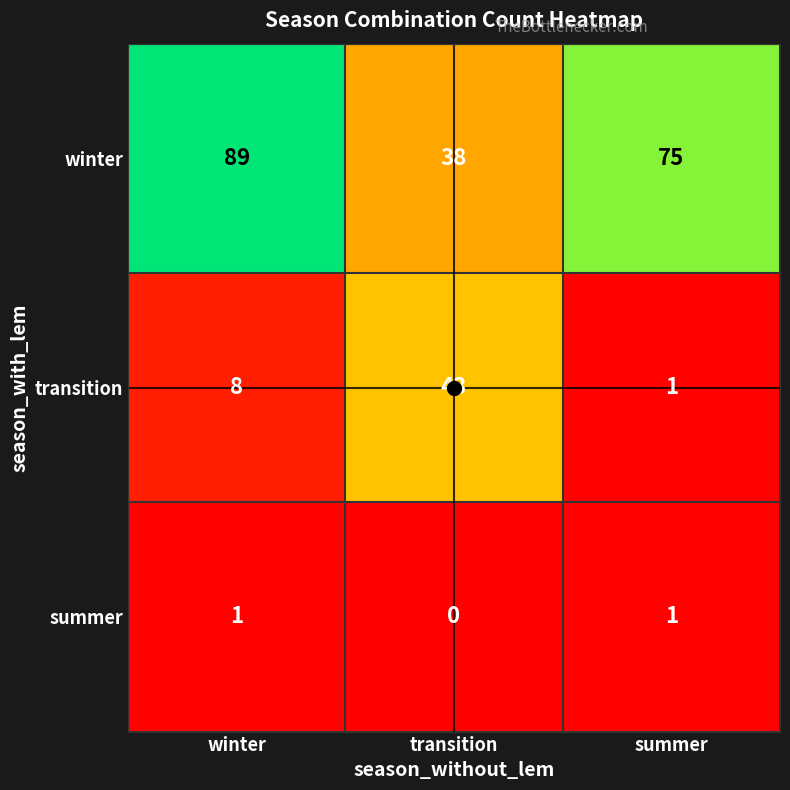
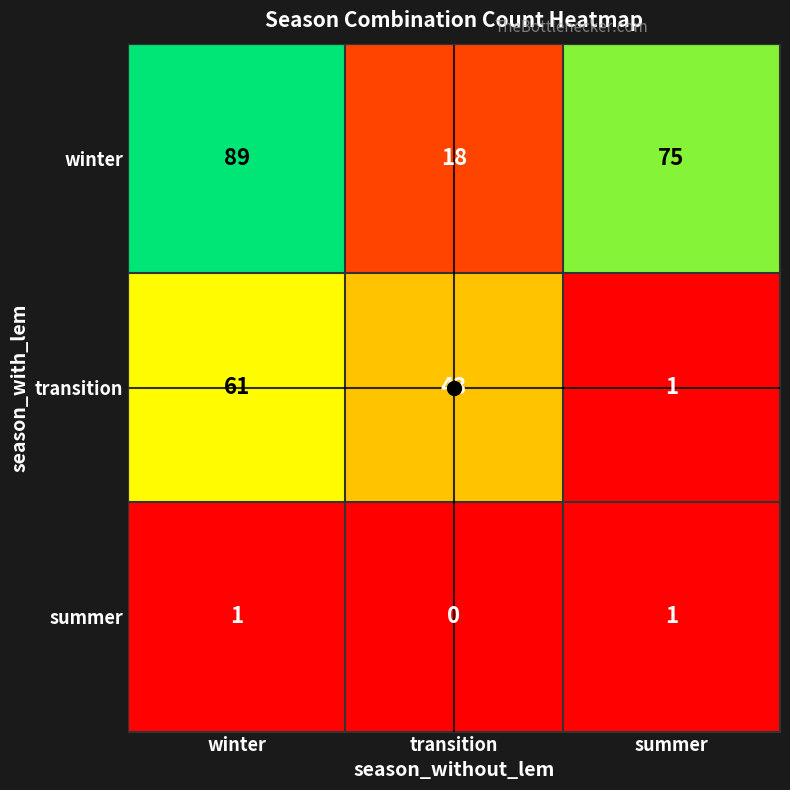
winter, transition: 38 -> 18
transition, winter: 8 -> 61
